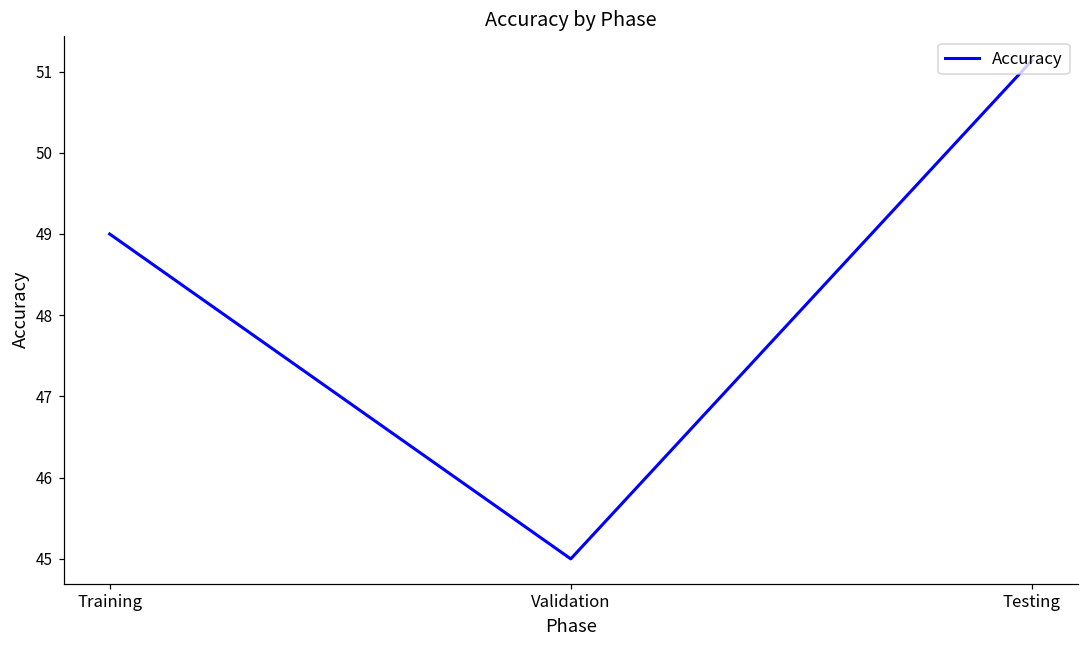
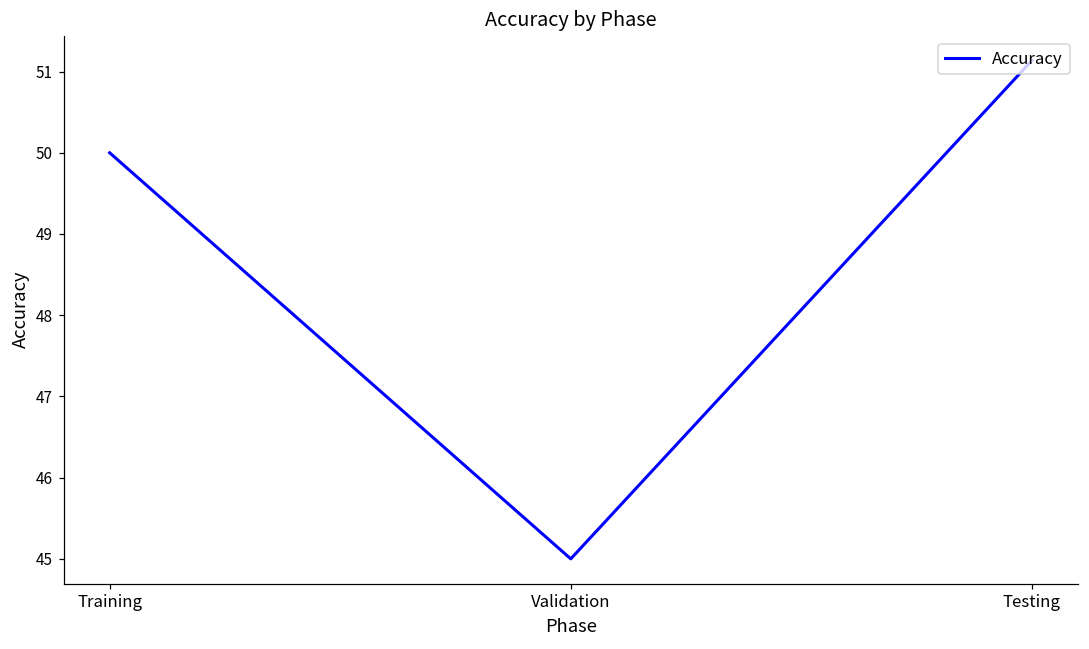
Training: 49 -> 50
